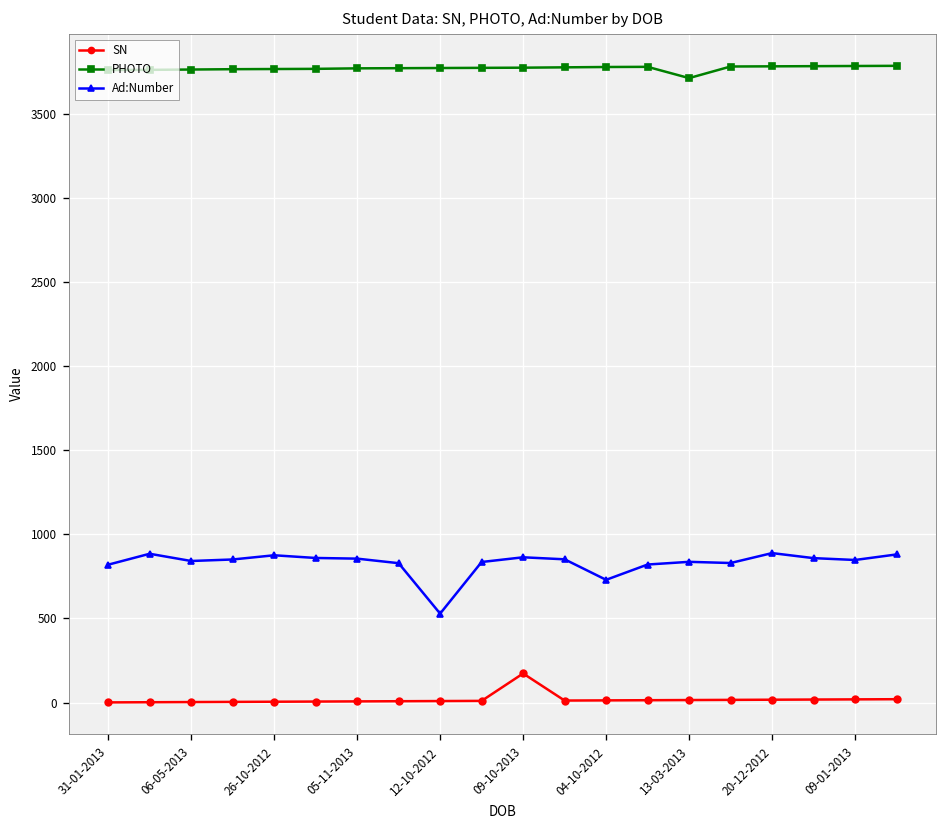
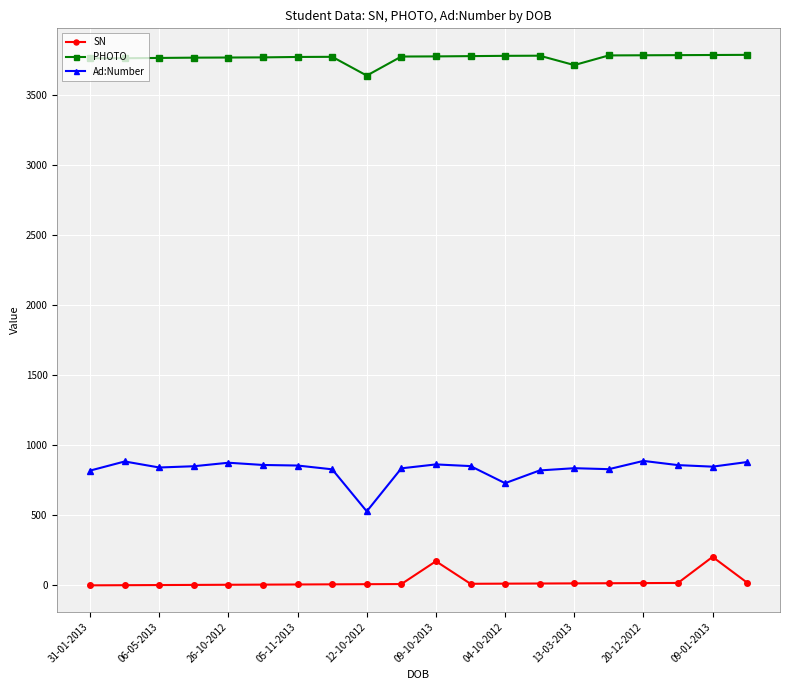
PHOTO, 12-10-2012: 3770 -> 3640
SN, 09-01-2013: 20 -> 200
